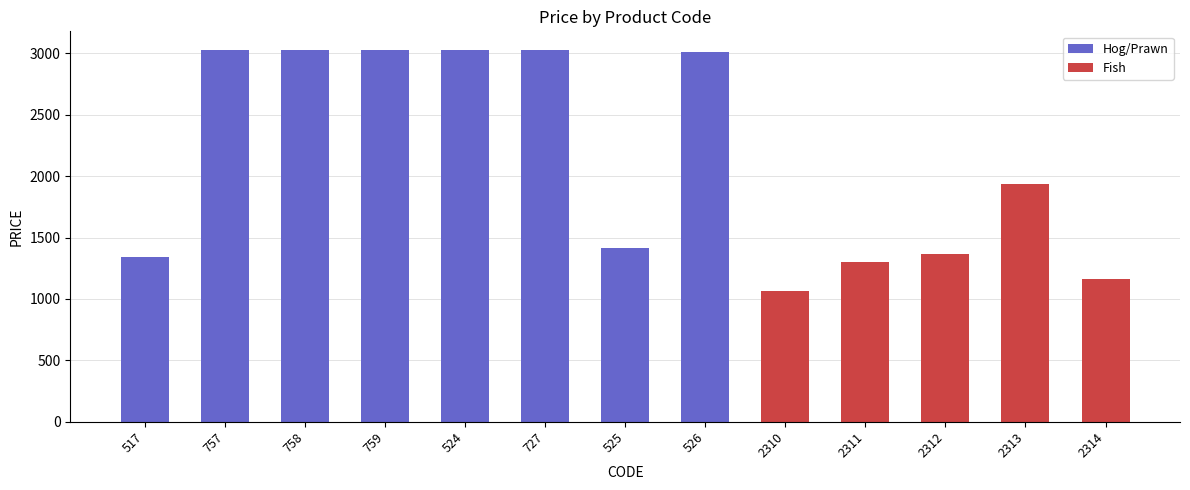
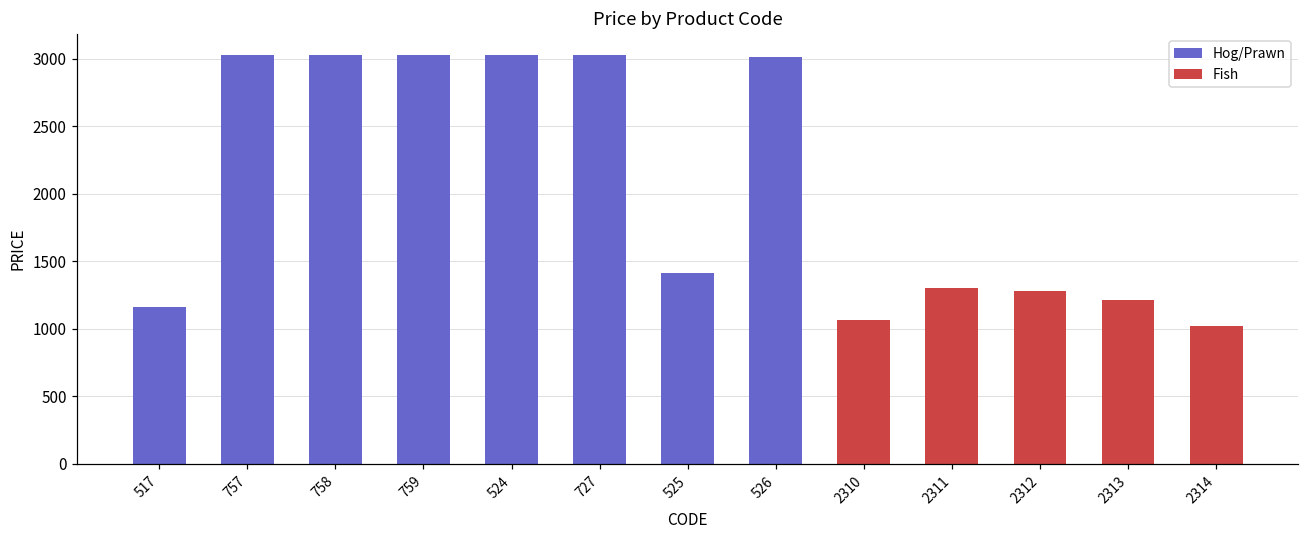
517: 1340 -> 1160
2312: 1360 -> 1280
2313: 1940 -> 1210
2314: 1160 -> 1020
